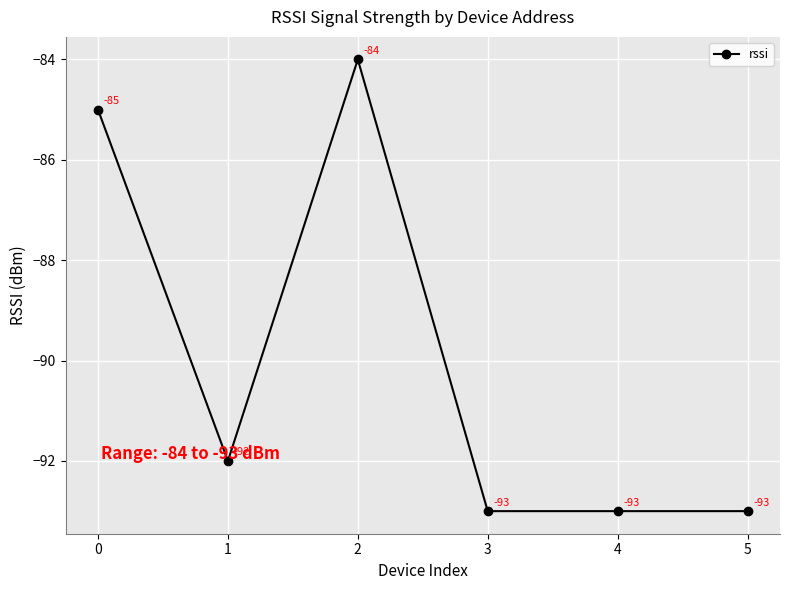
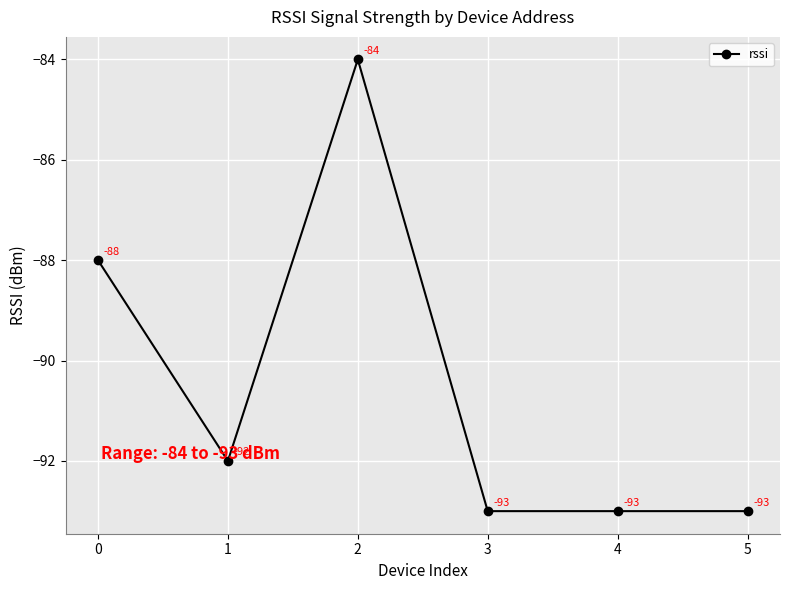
0: -85 -> -88
